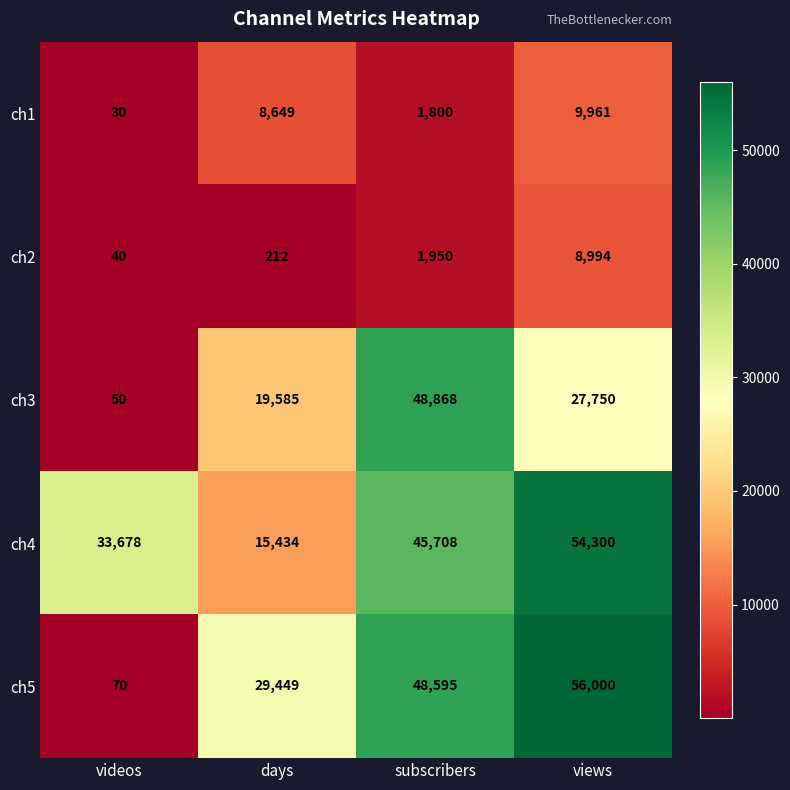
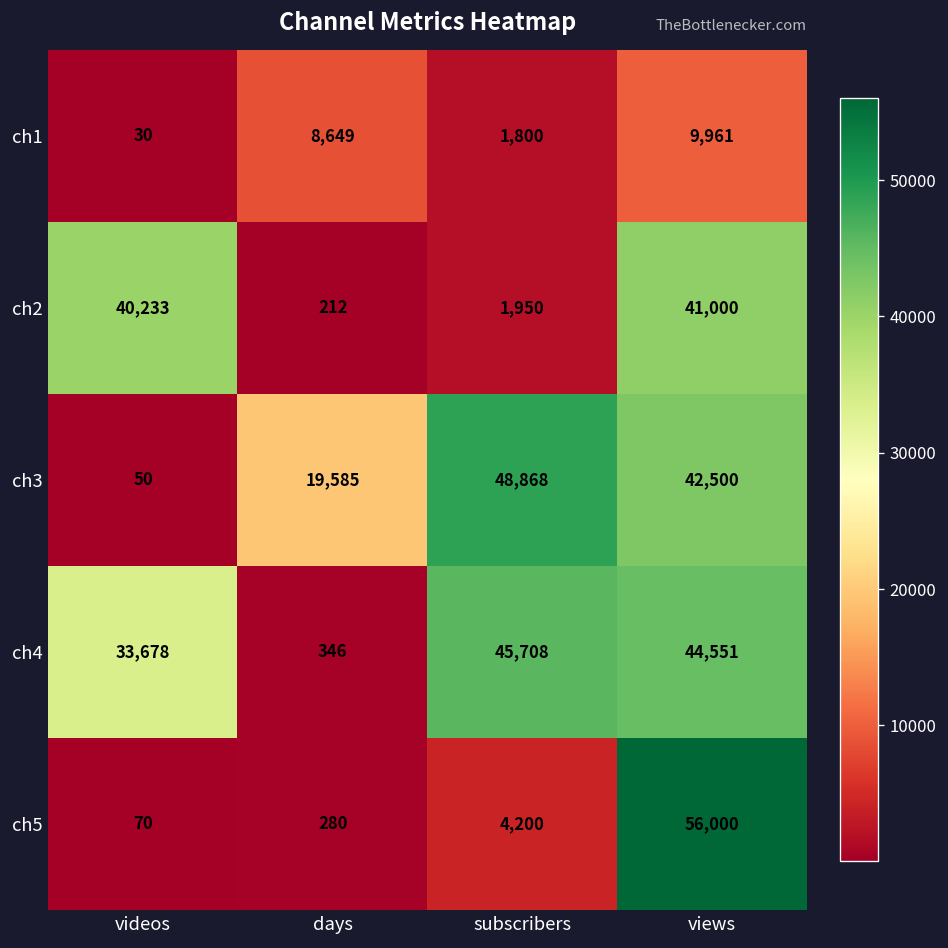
ch2, videos: 40 -> 40,233
ch2, views: 8,994 -> 41,000
ch3, views: 27,750 -> 42,500
ch4, days: 15,434 -> 346
ch4, views: 54,300 -> 44,551
ch5, days: 29,449 -> 280
ch5, subscribers: 48,595 -> 4,200
